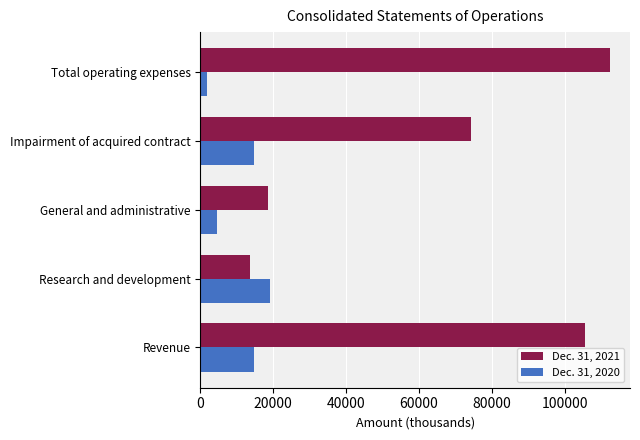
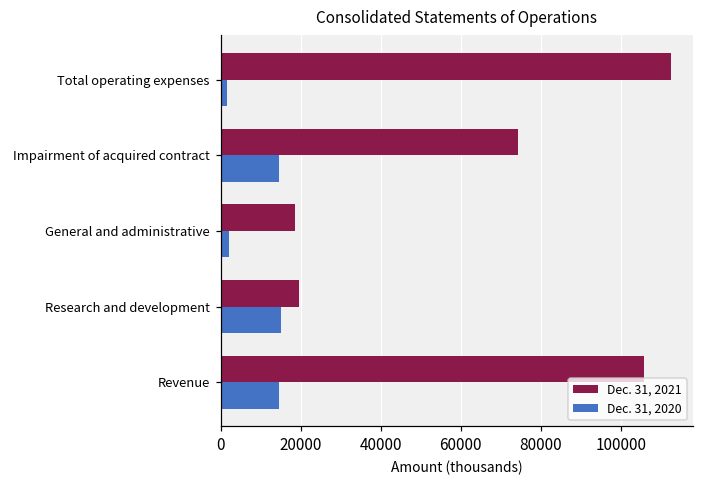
Dec. 31, 2020, General and administrative: 5000 -> 2000
Dec. 31, 2021, Research and development: 14000 -> 20000
Dec. 31, 2020, Research and development: 19000 -> 15000
